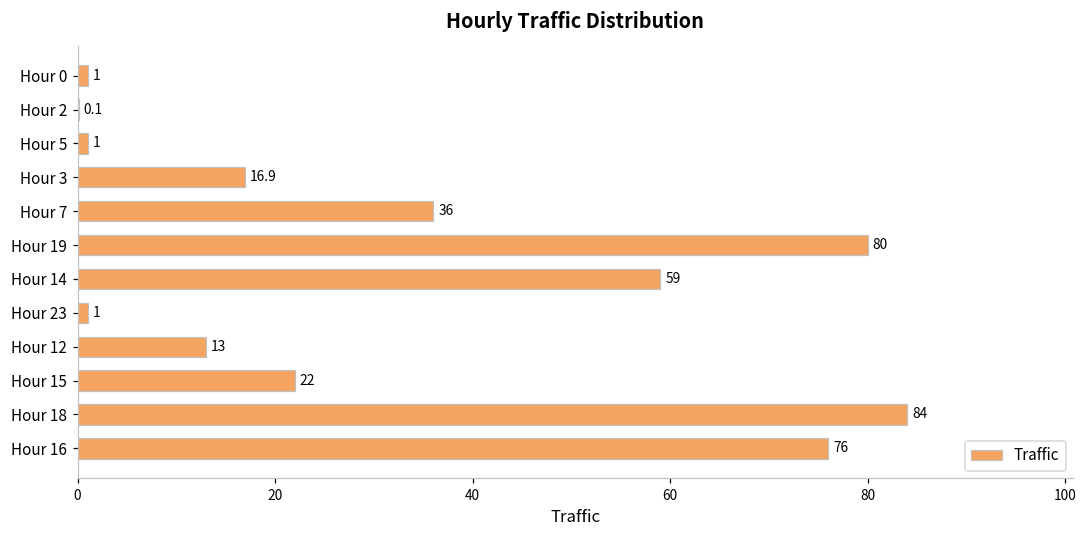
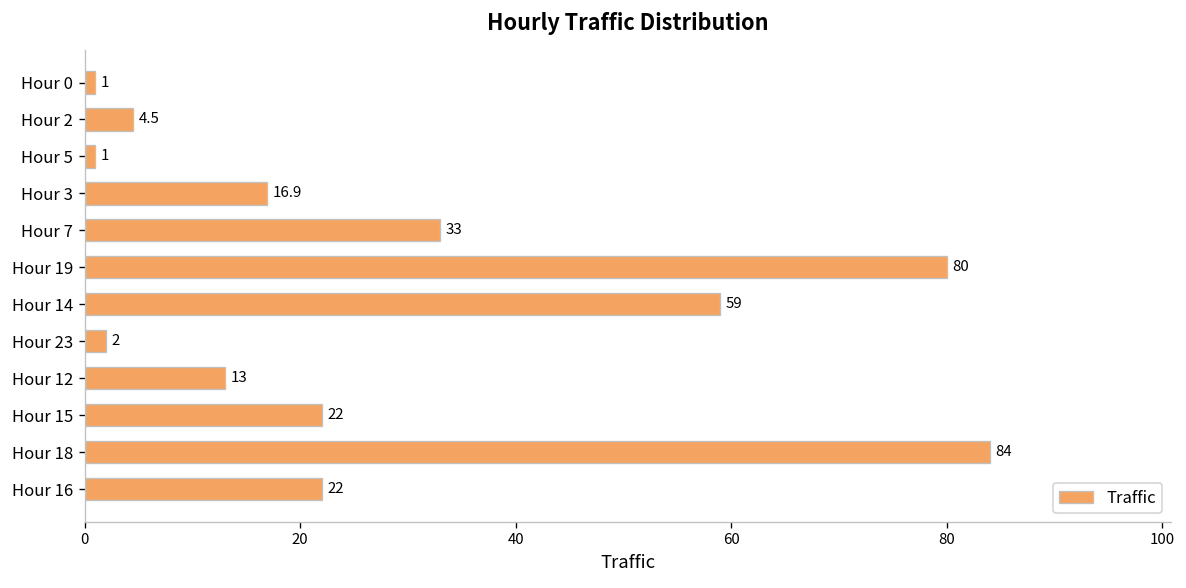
Hour 2: 0.1 -> 4.5
Hour 7: 36 -> 33
Hour 23: 1 -> 2
Hour 16: 76 -> 22
